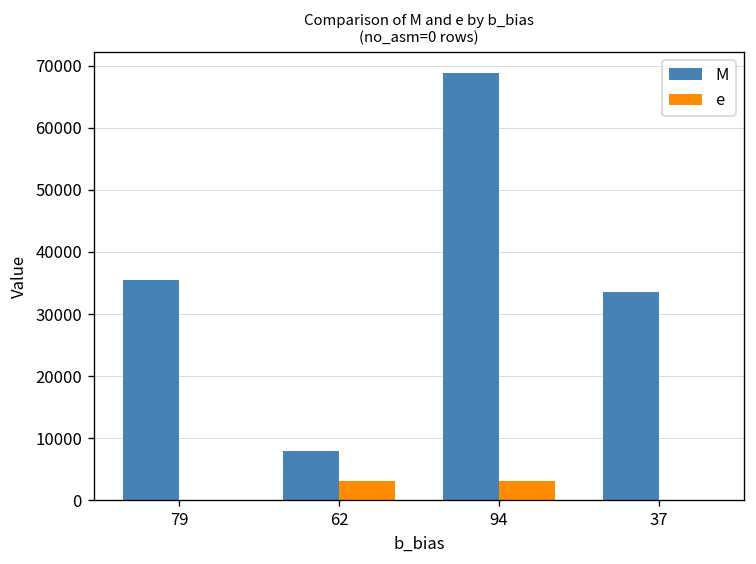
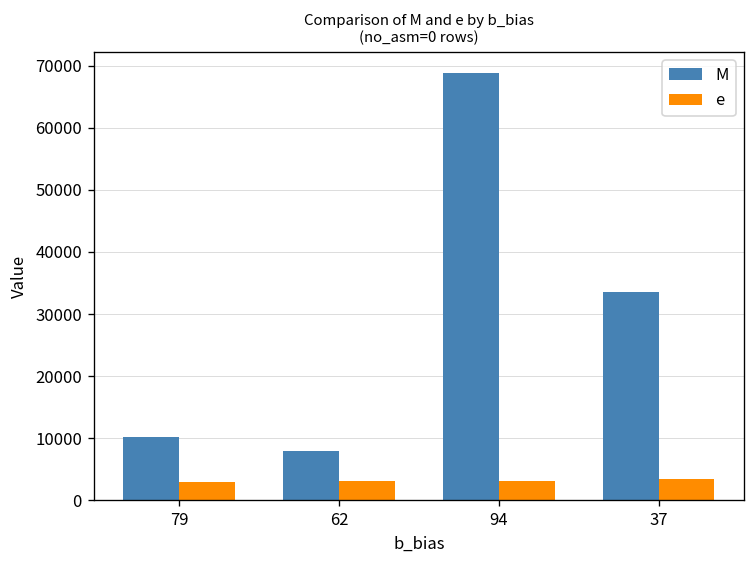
M, 79: 36000 -> 10000
e, 79: 0 -> 3000
e, 37: 0 -> 3000
